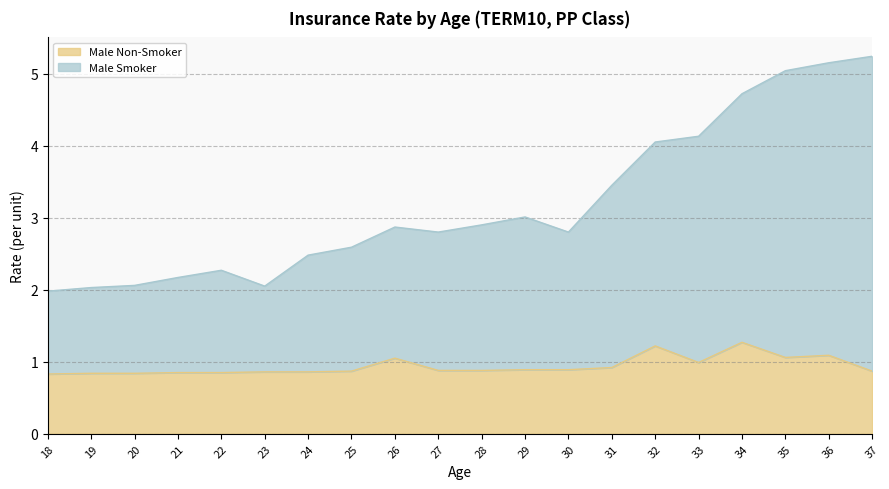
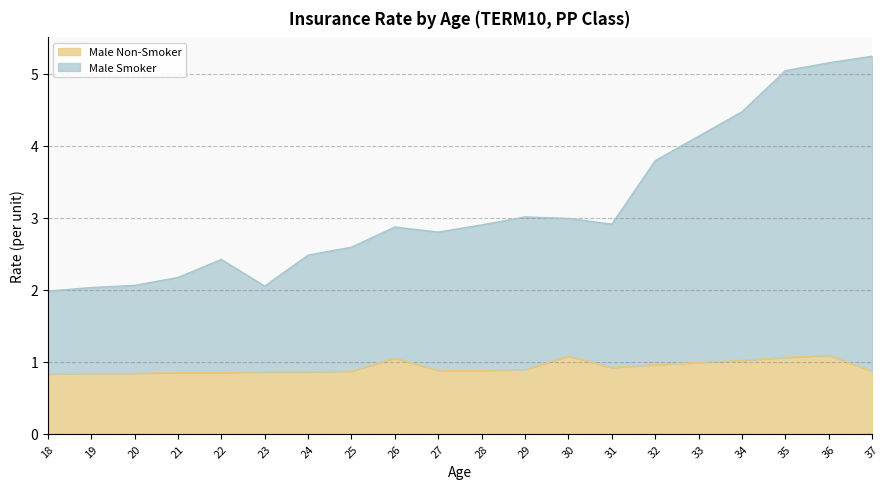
Male Smoker, 22: 1.4 -> 1.6
Male Non-Smoker, 30: 0.9 -> 1.1
Male Smoker, 31: 2.5 -> 2.0
Male Non-Smoker, 32: 1.2 -> 1.0
Male Non-Smoker, 34: 1.3 -> 1.0
